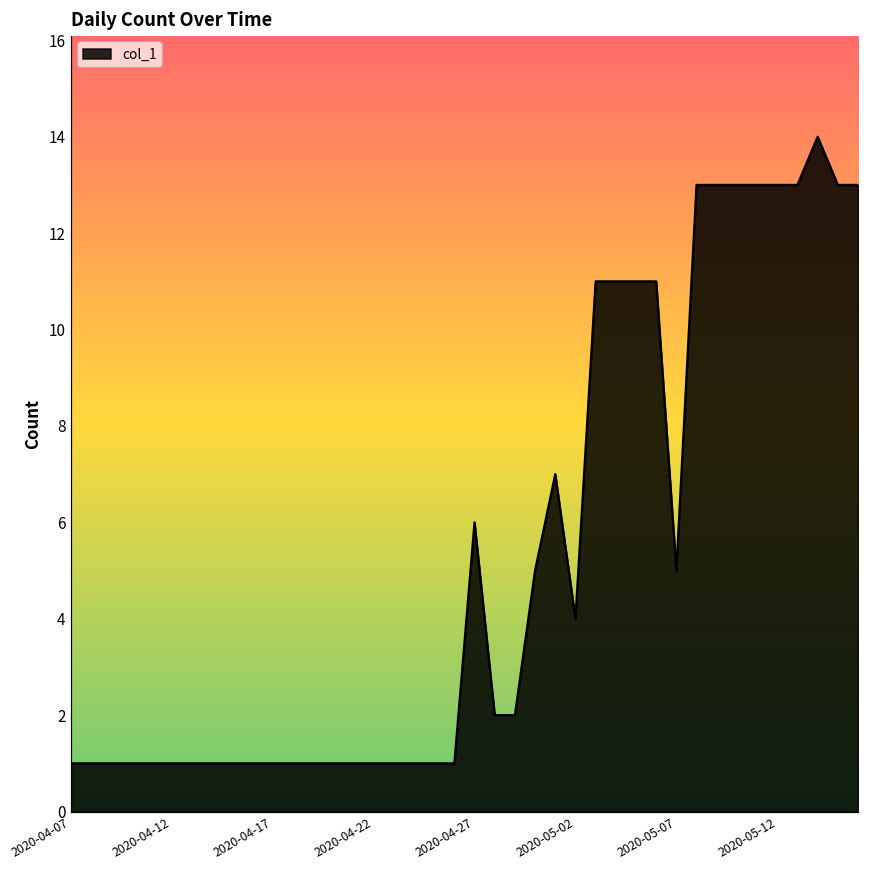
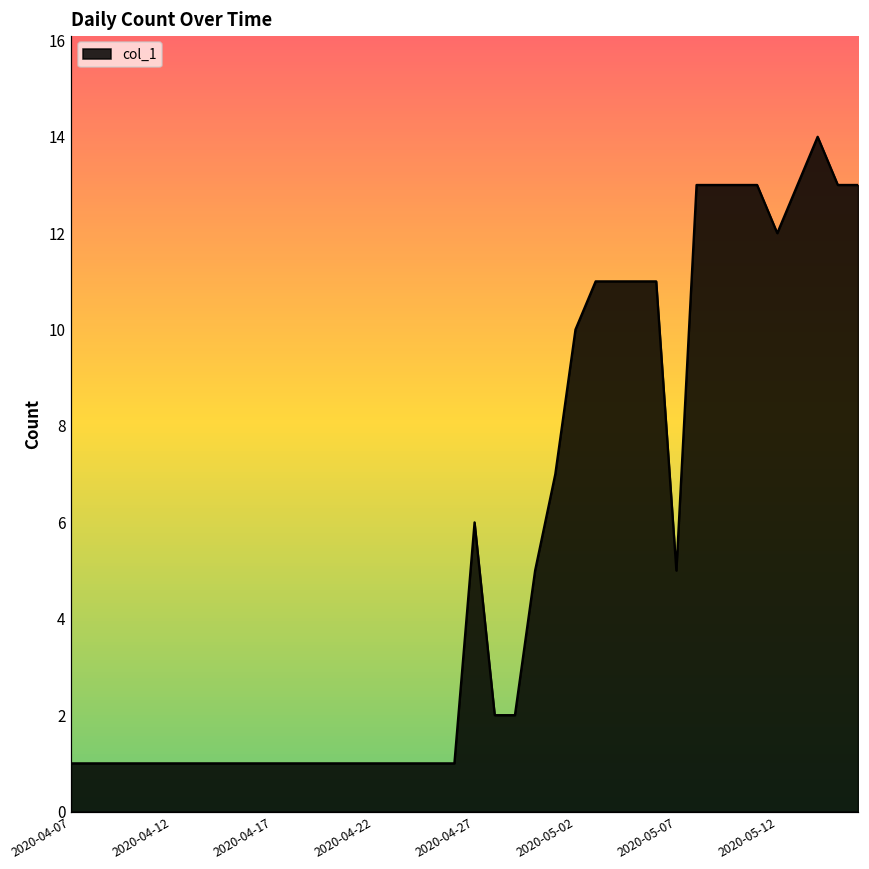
2020-05-02: 4 -> 10
2020-05-12: 13 -> 12
